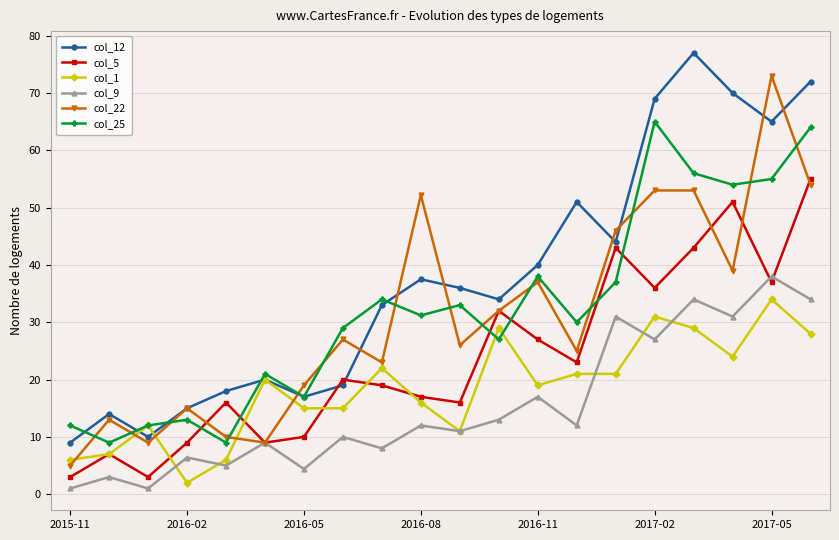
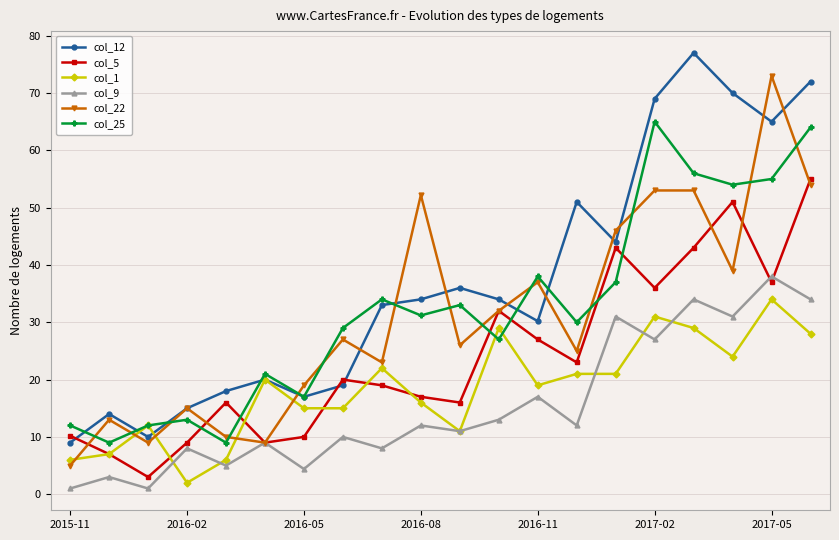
col_5, 2015-11: 3 -> 10
col_9, 2016-02: 6 -> 8
col_12, 2016-08: 38 -> 34
col_12, 2016-11: 40 -> 30
